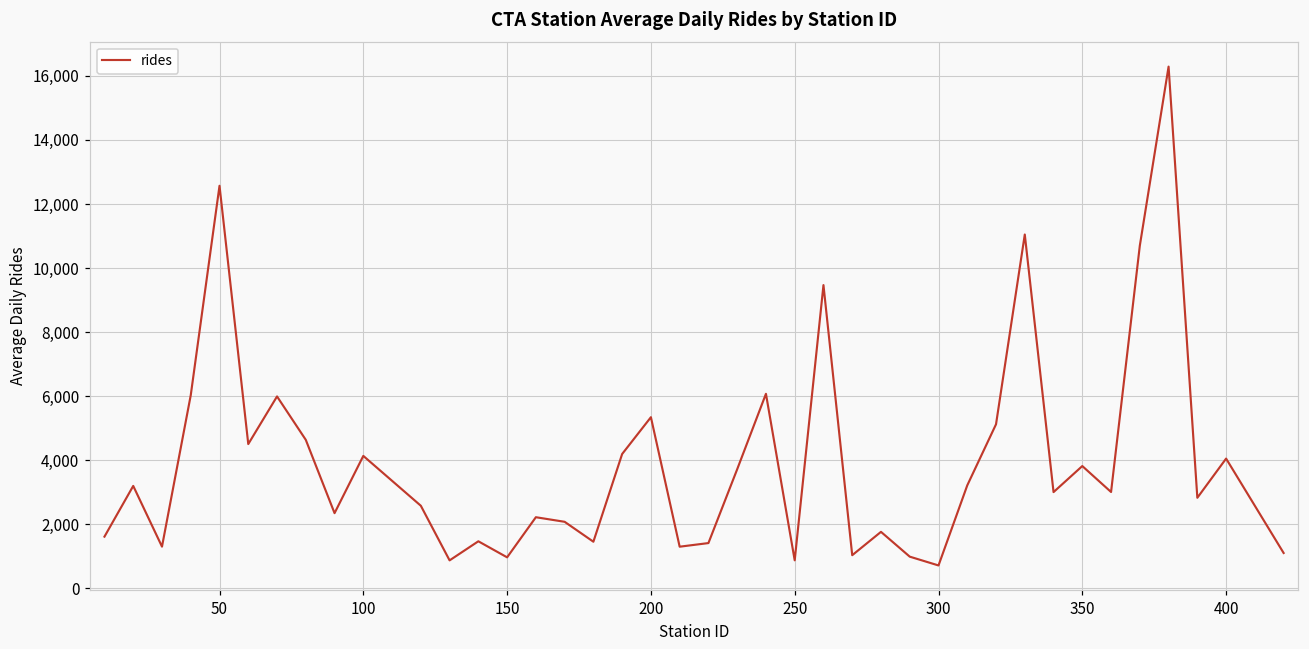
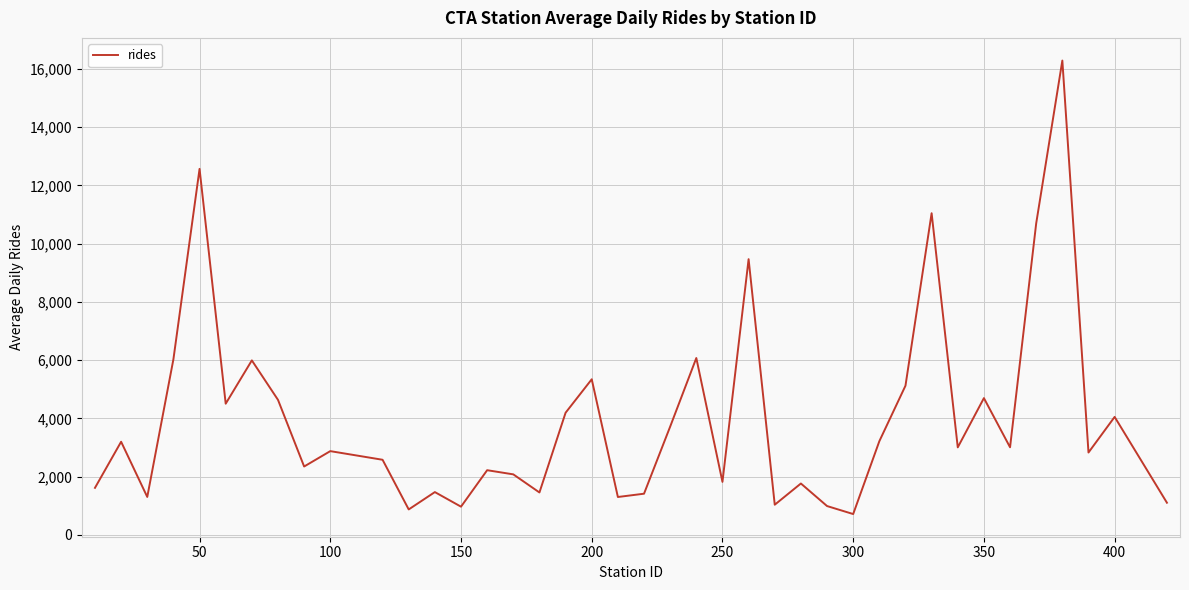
100: 4,100 -> 2,900
250: 900 -> 1,800
350: 3,800 -> 4,700
